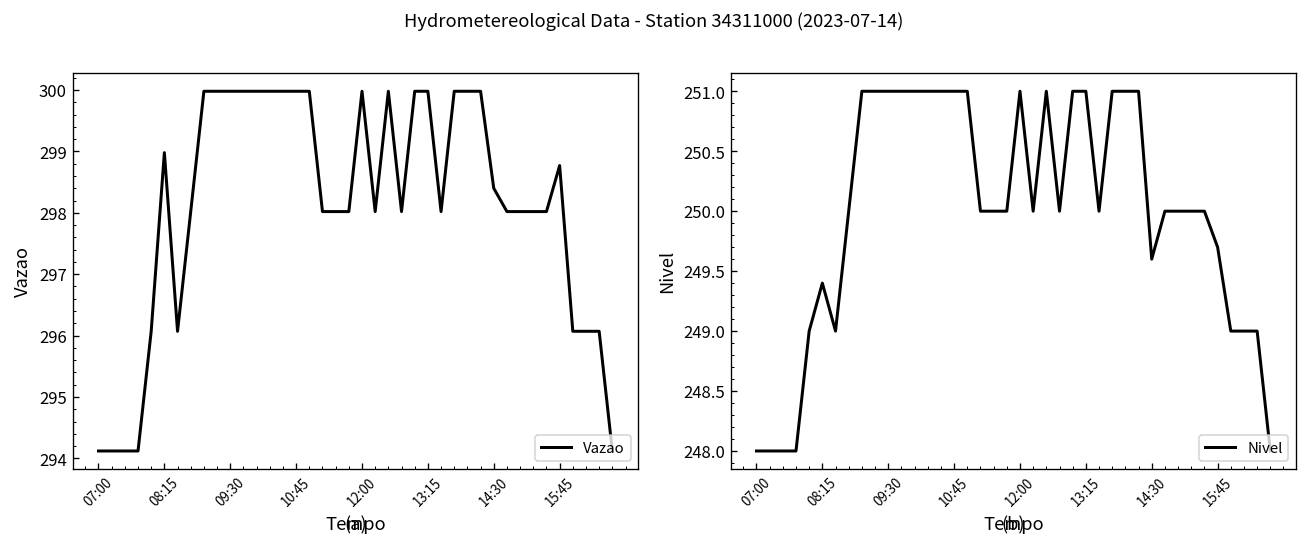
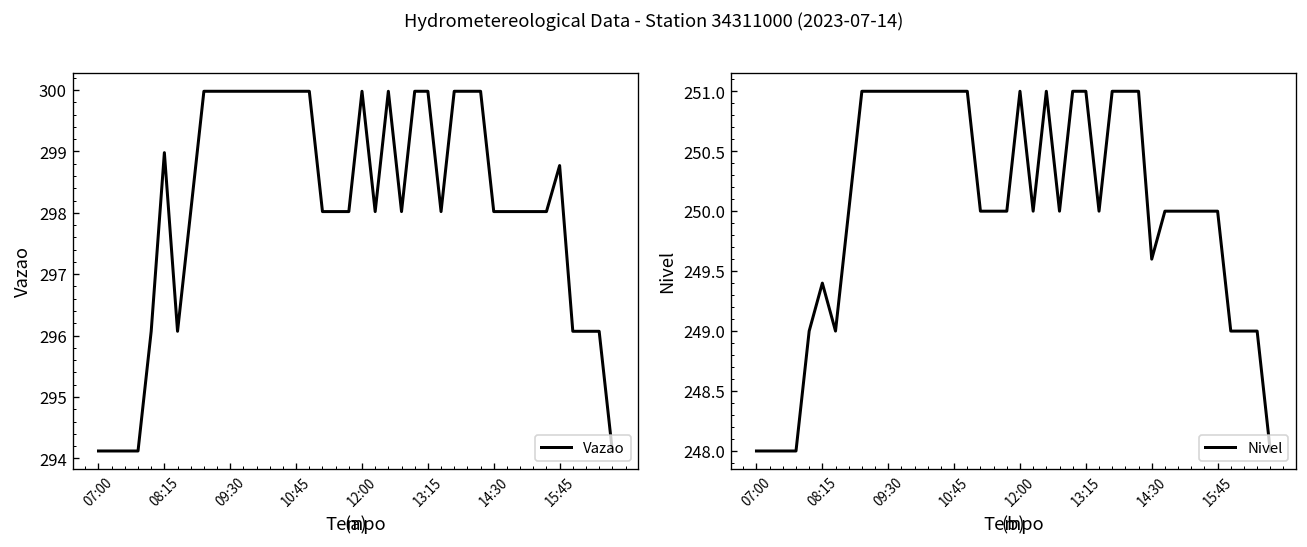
(a), 14:30: 298.4 -> 298.0
(b), 15:45: 249.7 -> 250.0
